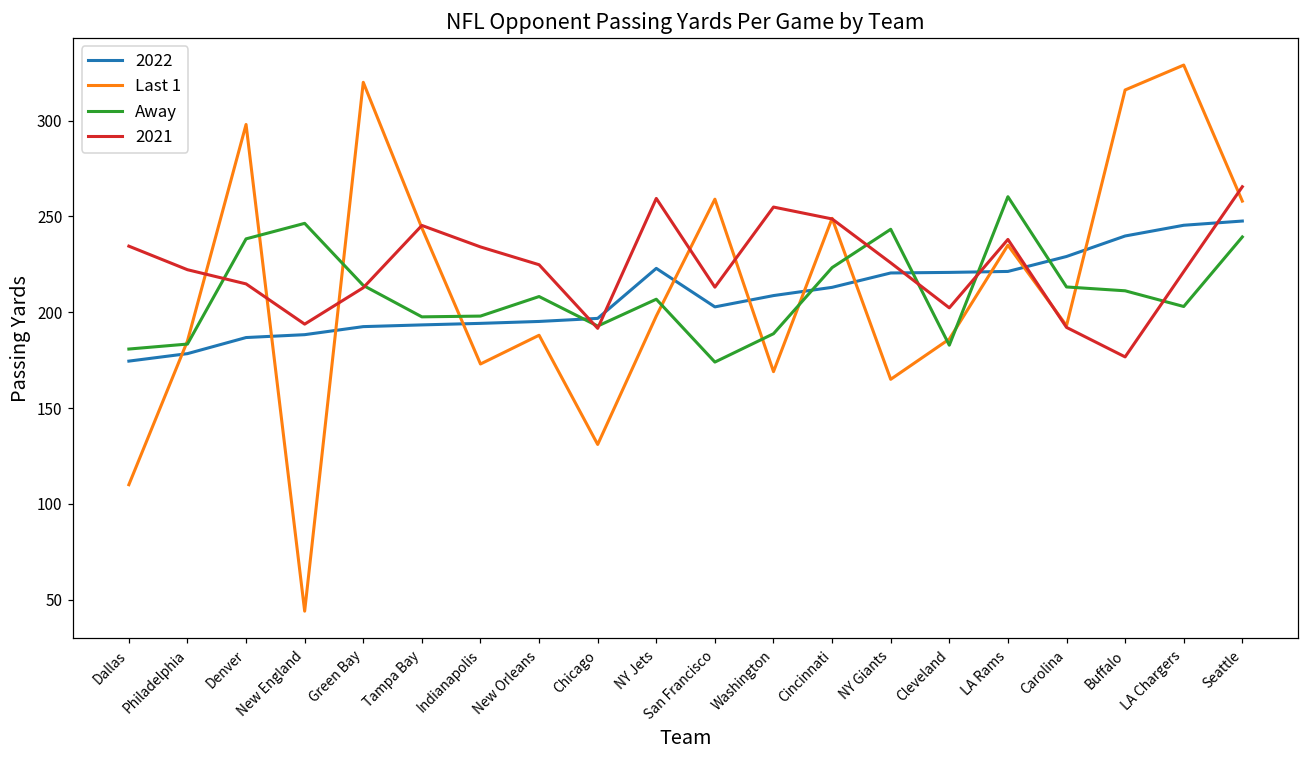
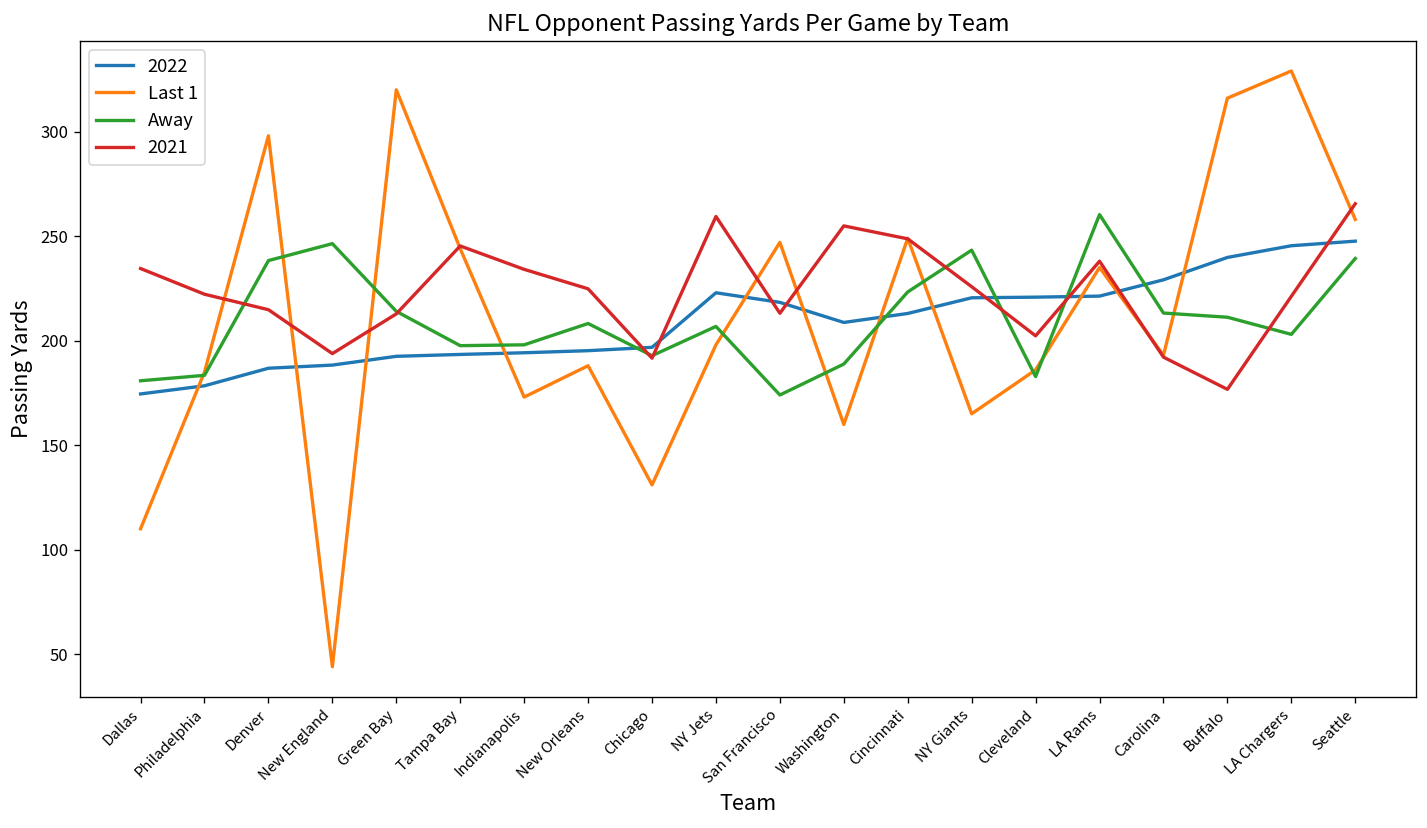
2022, San Francisco: 203 -> 218
Last 1, San Francisco: 259 -> 247
Last 1, Washington: 169 -> 160
